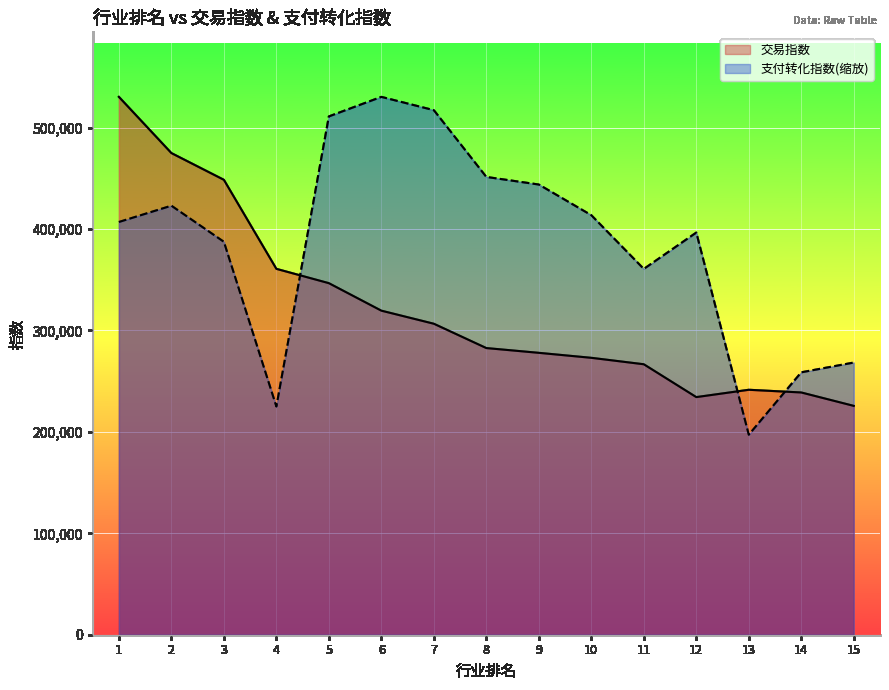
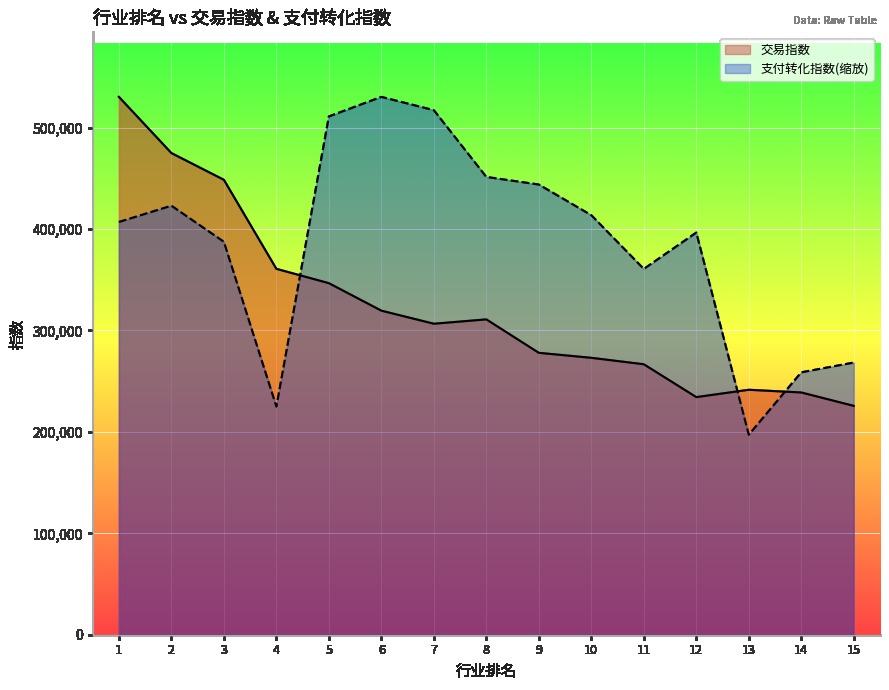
交易指数, 8: 283,000 -> 311,000
